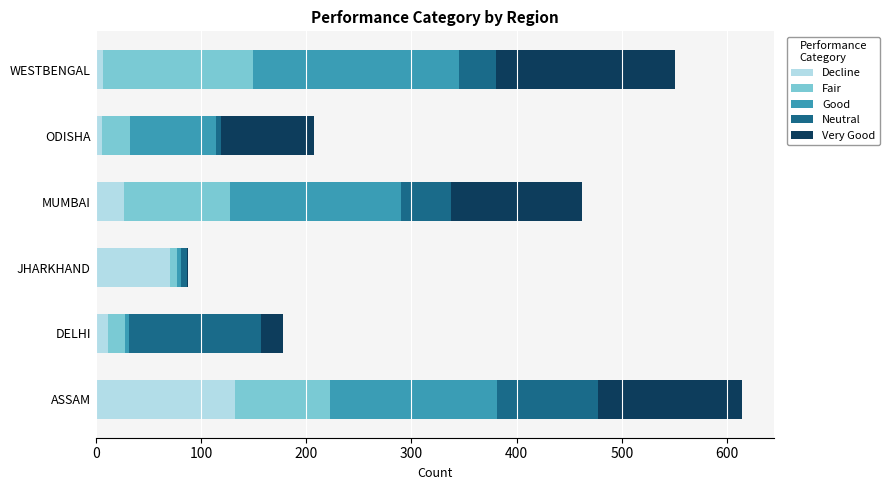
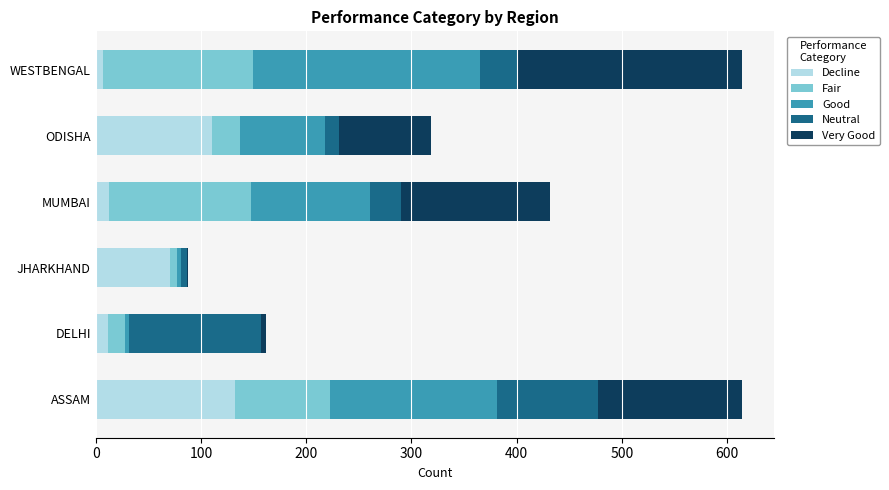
Good, WESTBENGAL: 196 -> 216
Very Good, WESTBENGAL: 170 -> 214
Decline, ODISHA: 6 -> 110
Neutral, ODISHA: 5 -> 13
Decline, MUMBAI: 27 -> 13
Fair, MUMBAI: 101 -> 135
Good, MUMBAI: 162 -> 113
Neutral, MUMBAI: 48 -> 29
Very Good, MUMBAI: 124 -> 142
Very Good, DELHI: 21 -> 5
